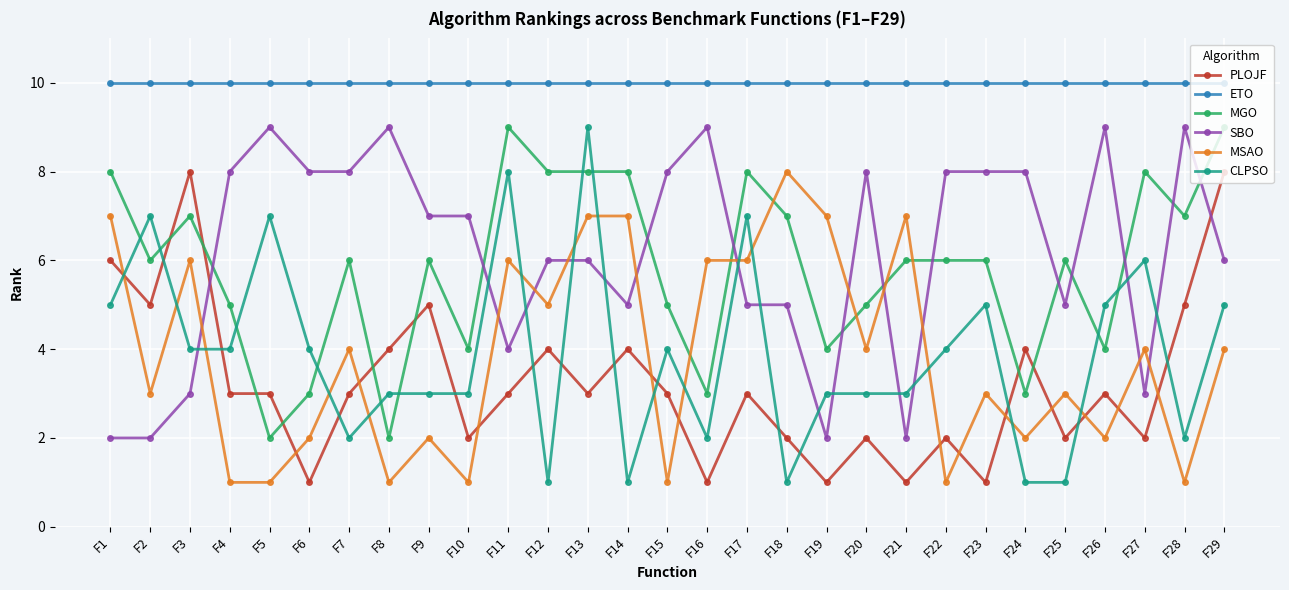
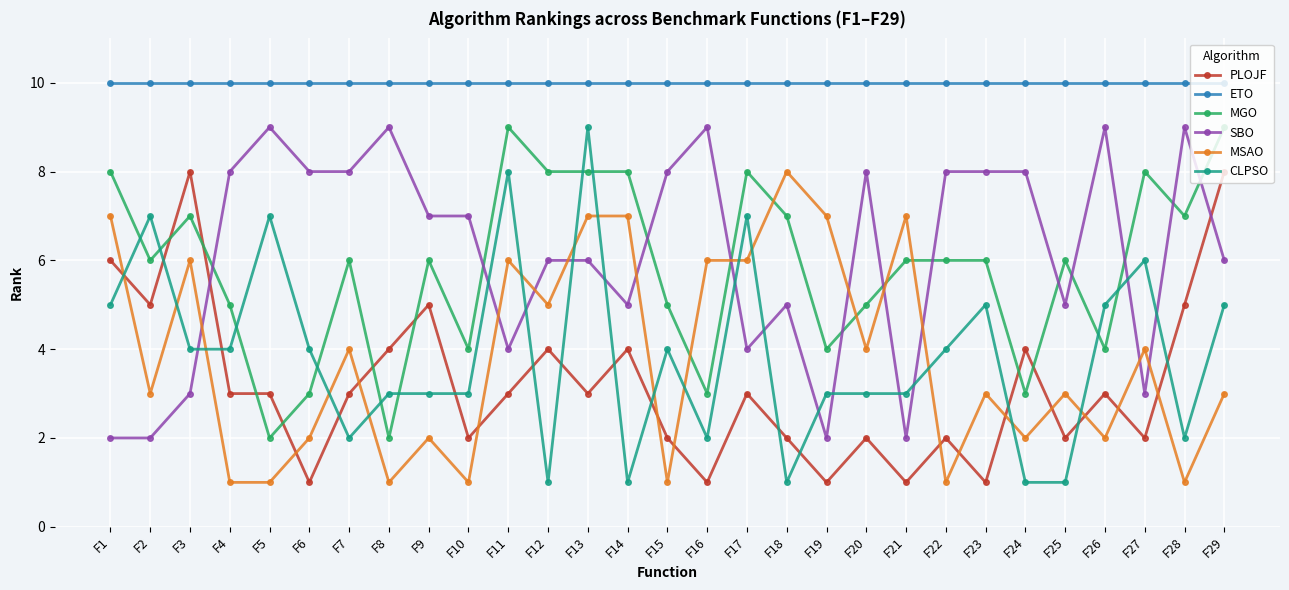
PLOJF, F15: 3 -> 2
SBO, F17: 5 -> 4
MSAO, F29: 4 -> 3
